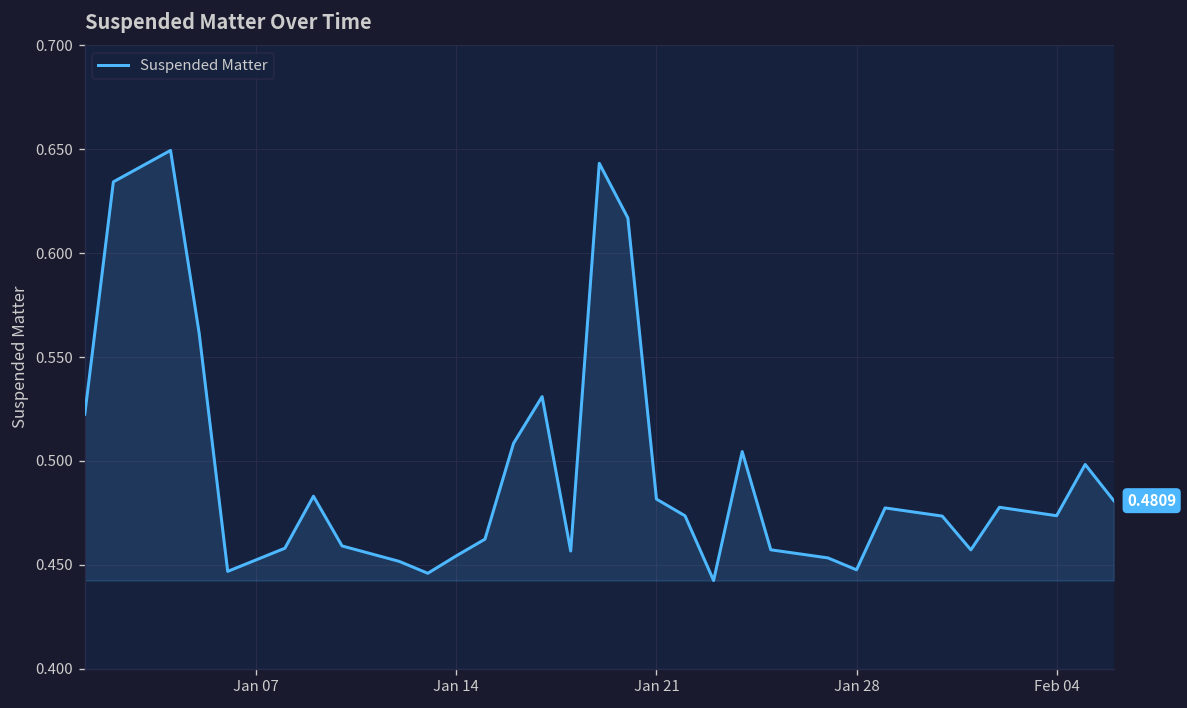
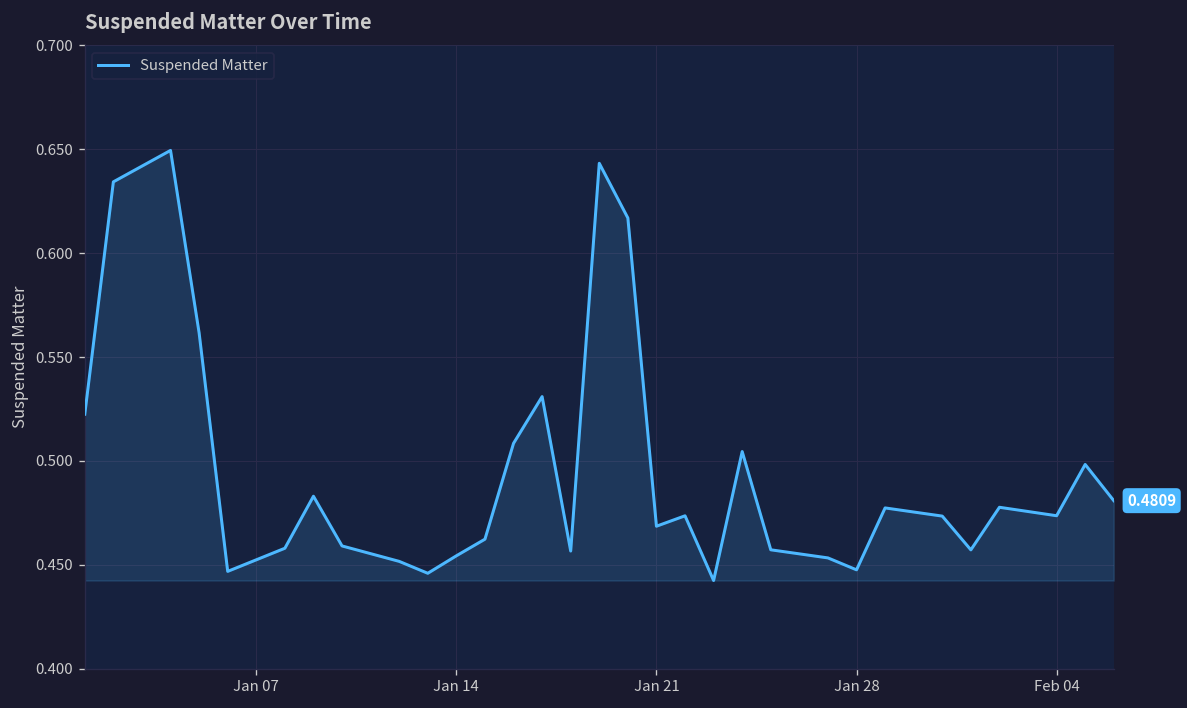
Jan 21: 0.482 -> 0.469
